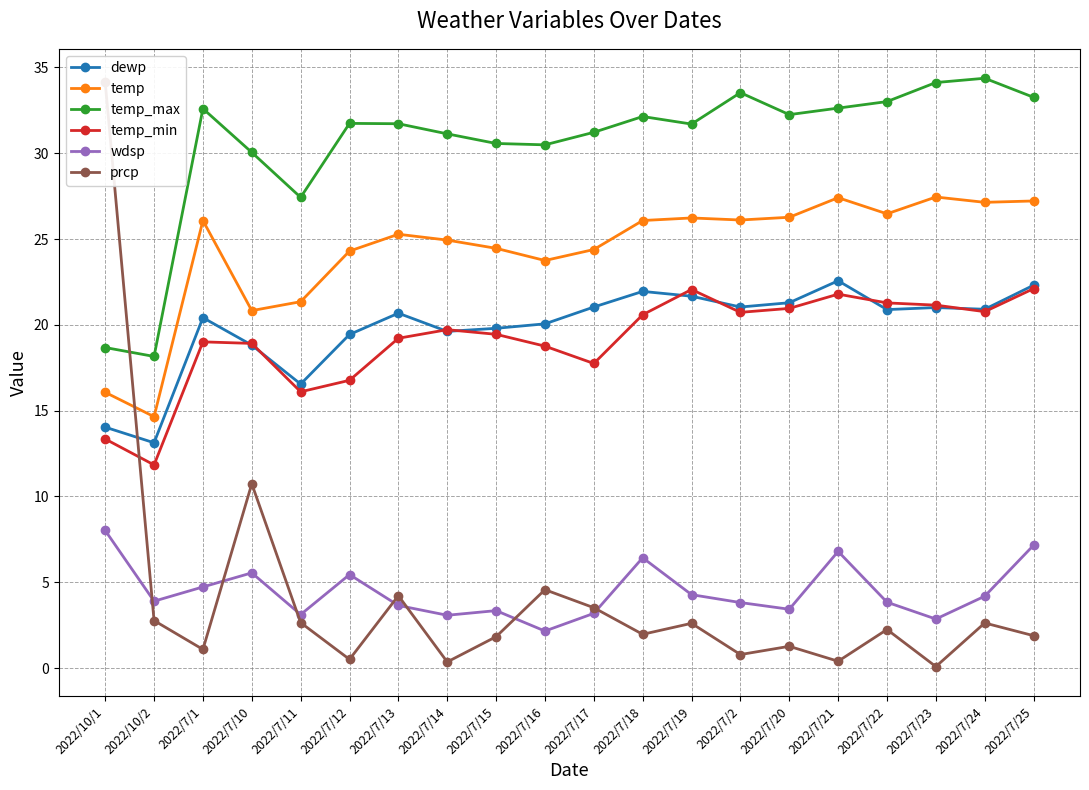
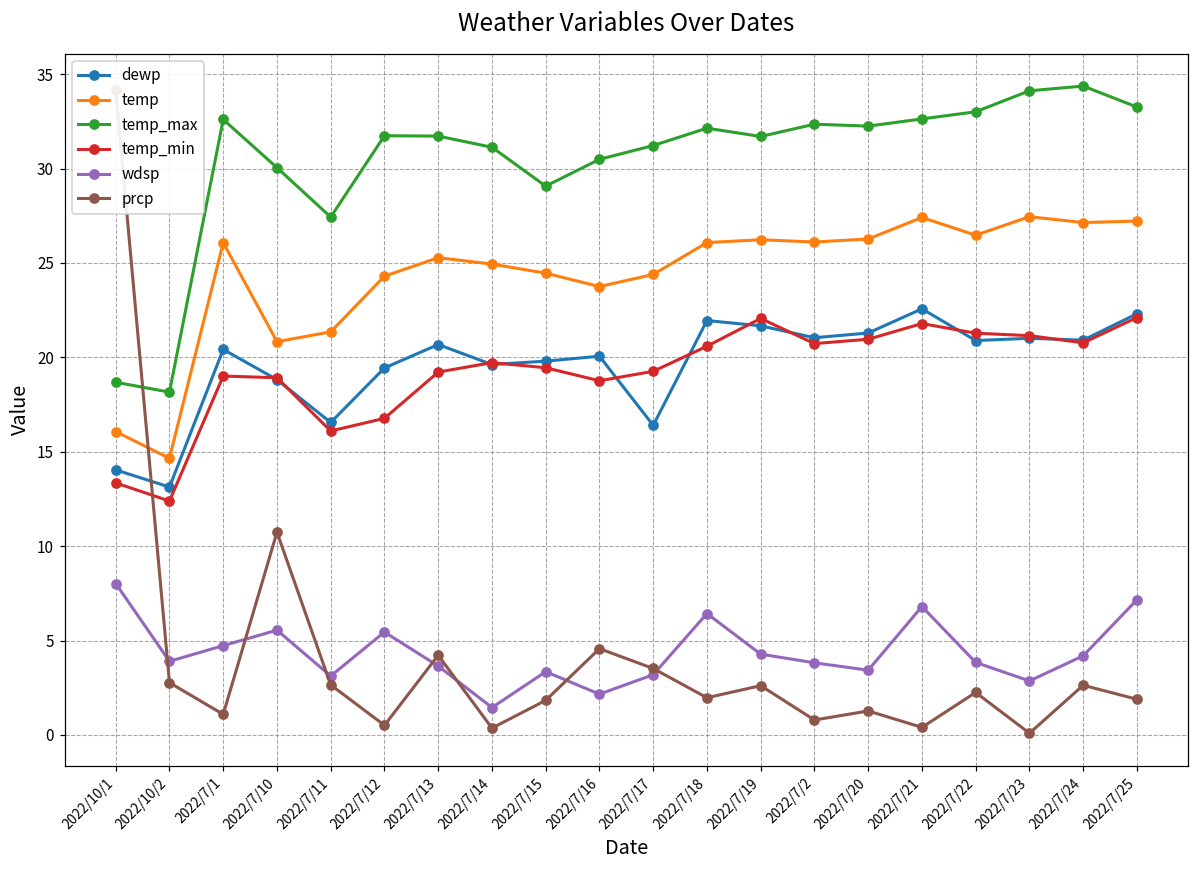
temp_min, 2022/10/2: 11.8 -> 12.4
wdsp, 2022/7/14: 3.1 -> 1.5
temp_max, 2022/7/15: 30.6 -> 29.1
dewp, 2022/7/17: 21.0 -> 16.4
temp_min, 2022/7/17: 17.8 -> 19.3
temp_max, 2022/7/2: 33.5 -> 32.4
